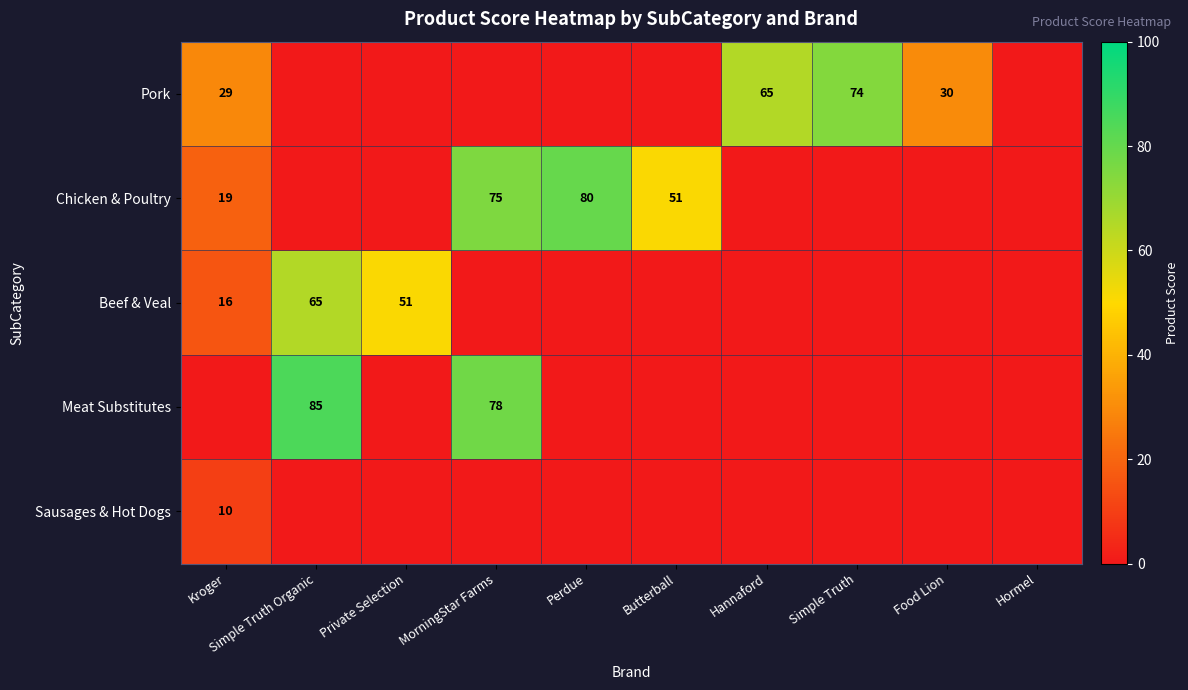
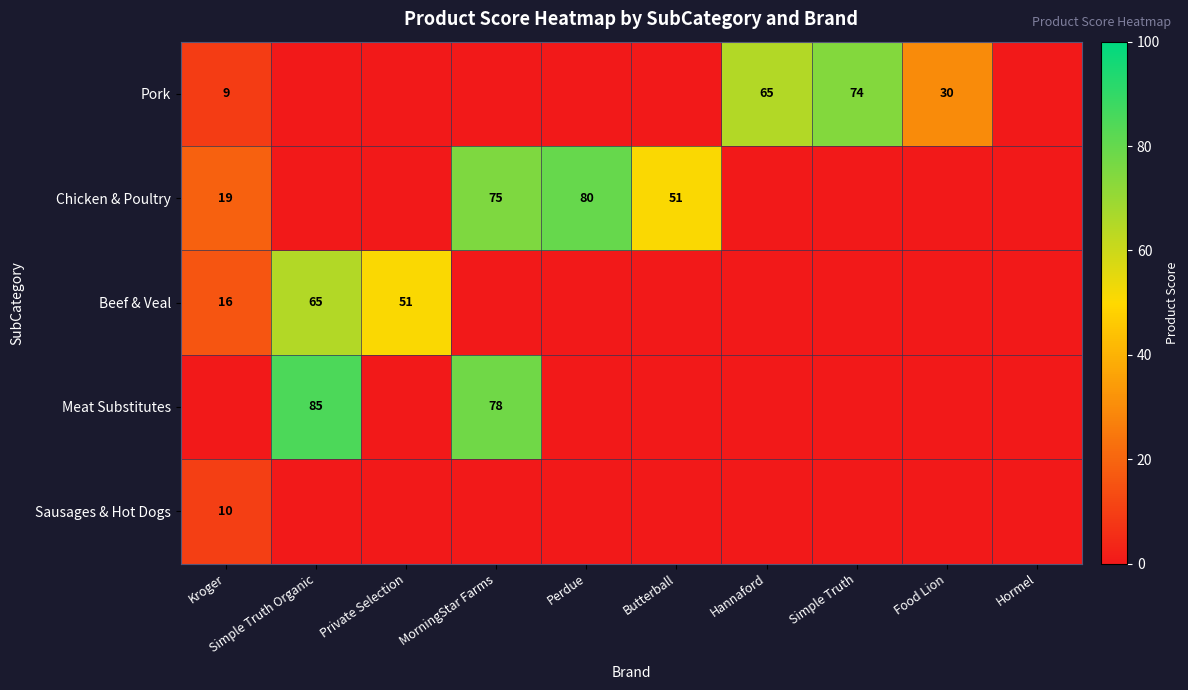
Pork, Kroger: 29 -> 9
